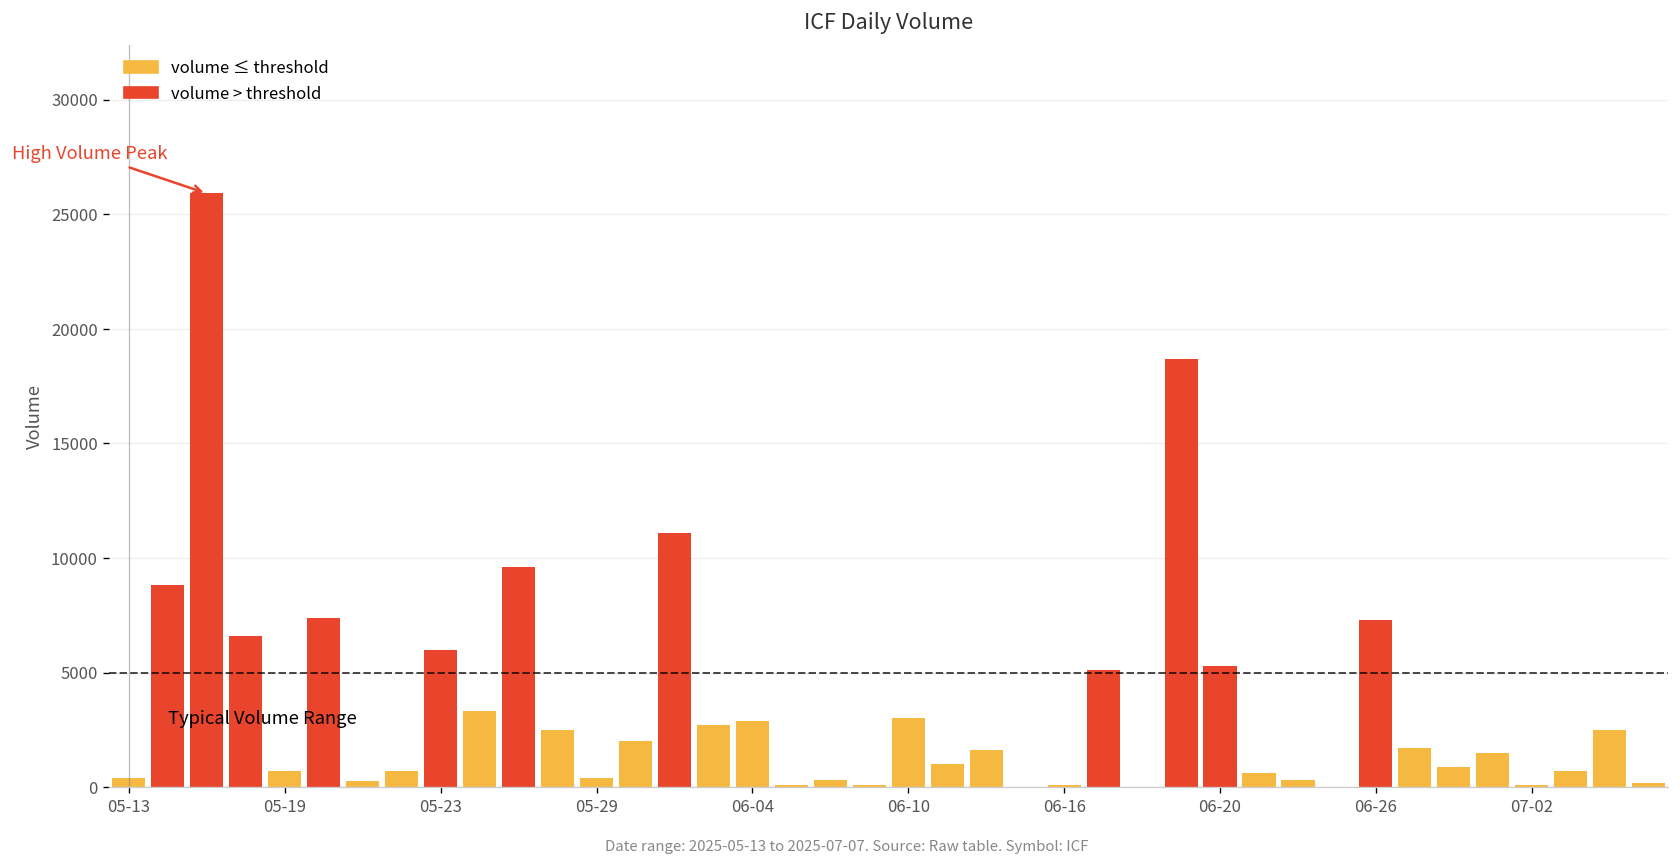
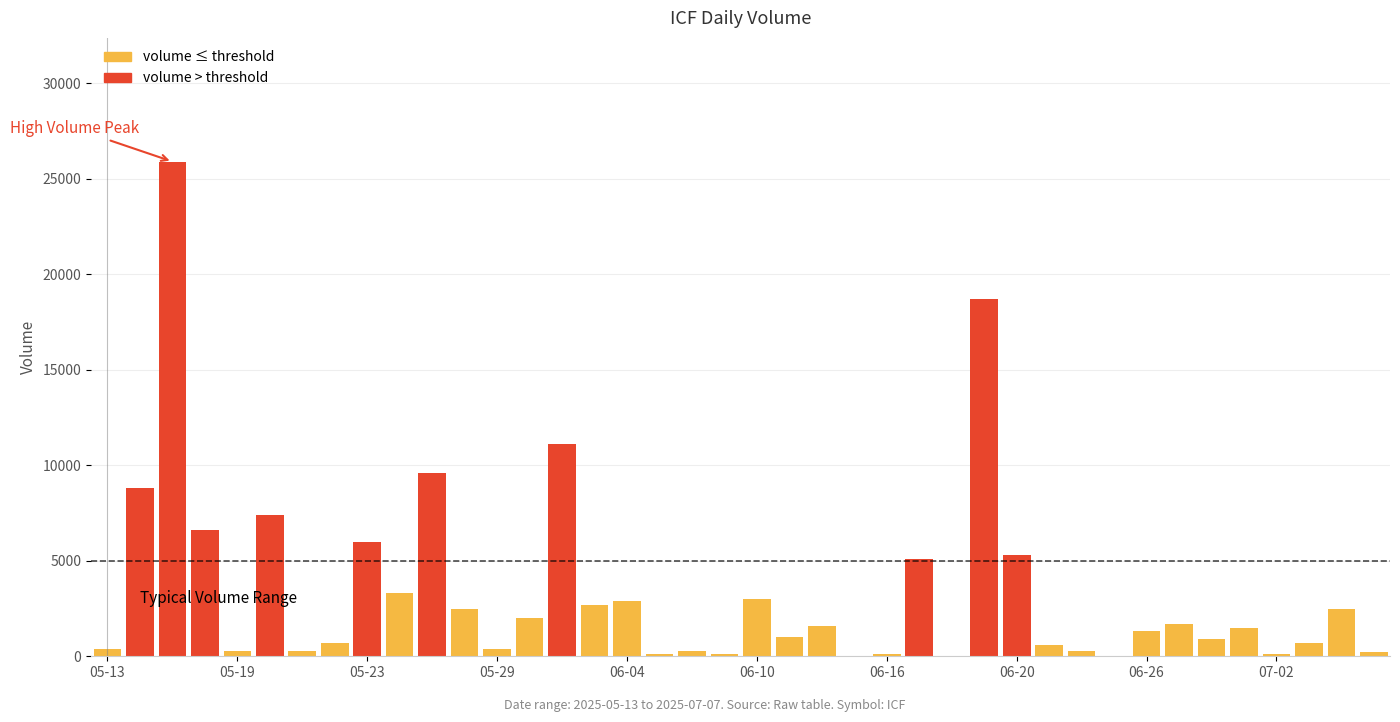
05-19: 700 -> 300
06-26: 7300 -> 1300
